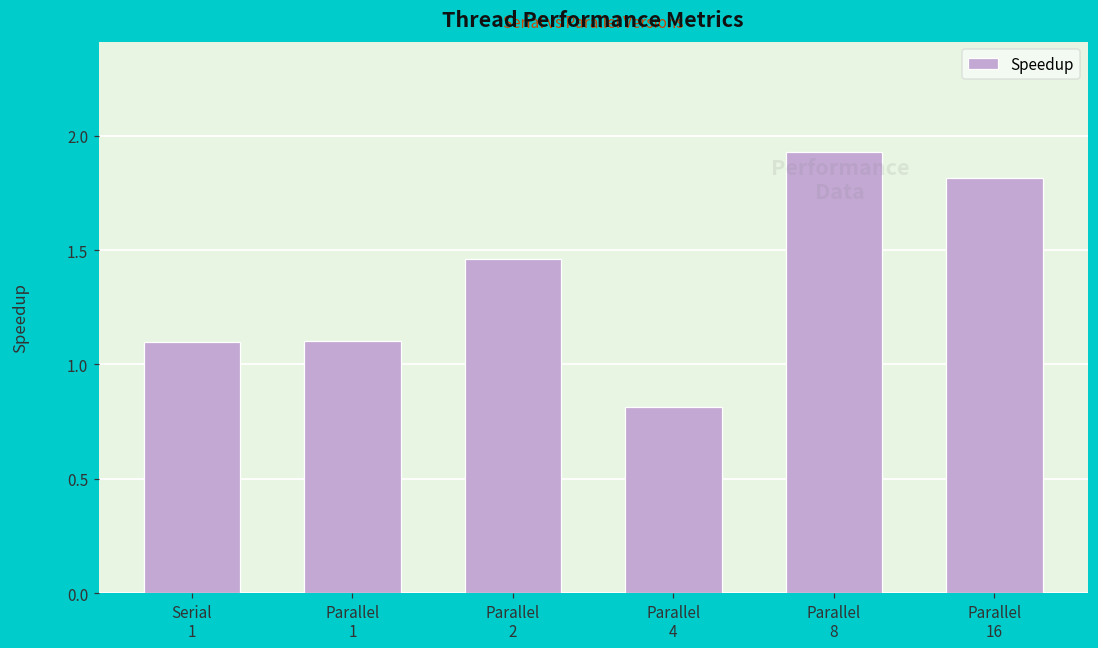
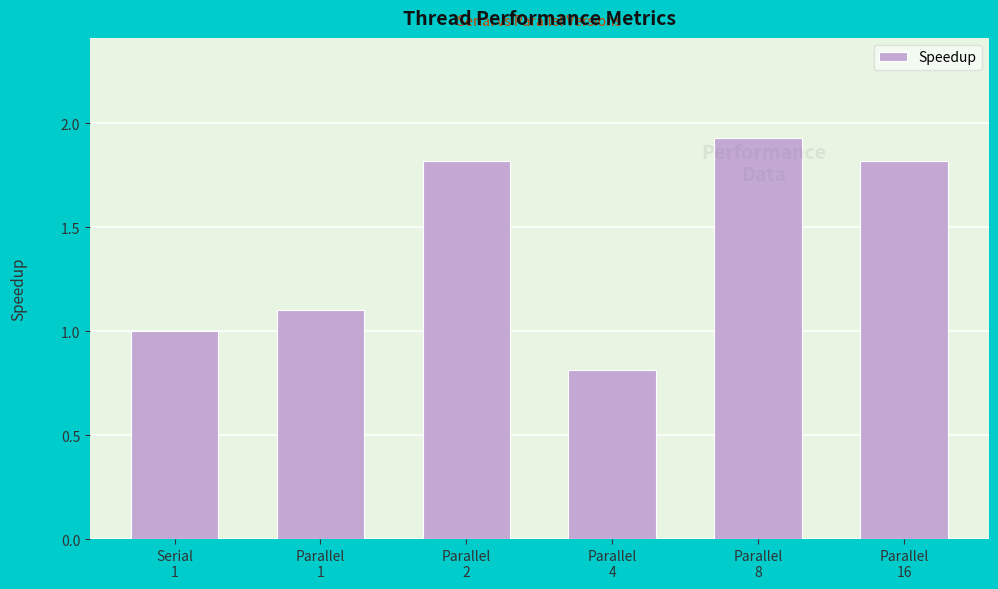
Serial 1: 1.1 -> 1.0
Parallel 2: 1.46 -> 1.82
